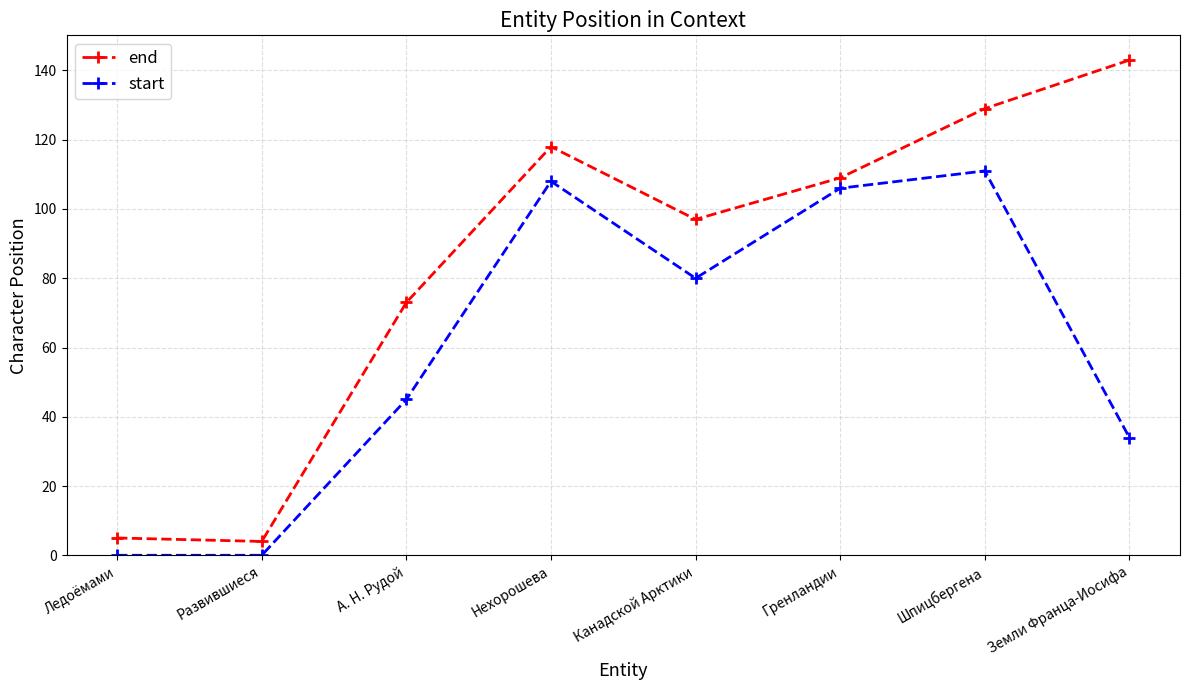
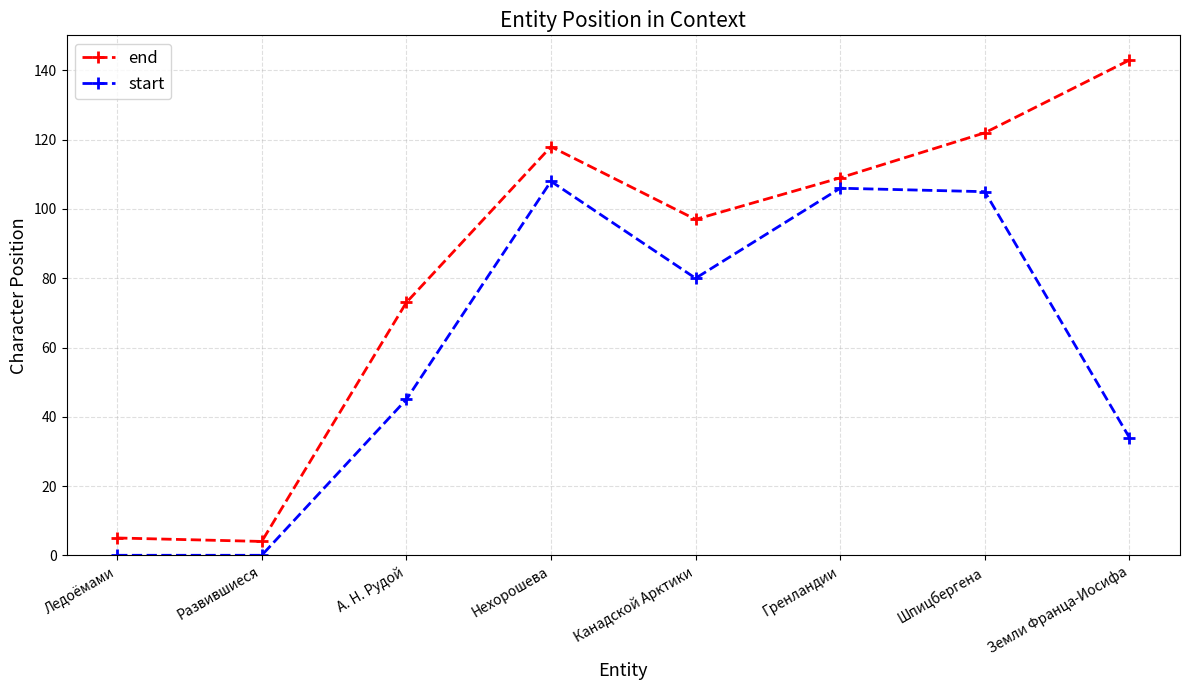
end, Шпицбергена: 129 -> 122
start, Шпицбергена: 111 -> 105
